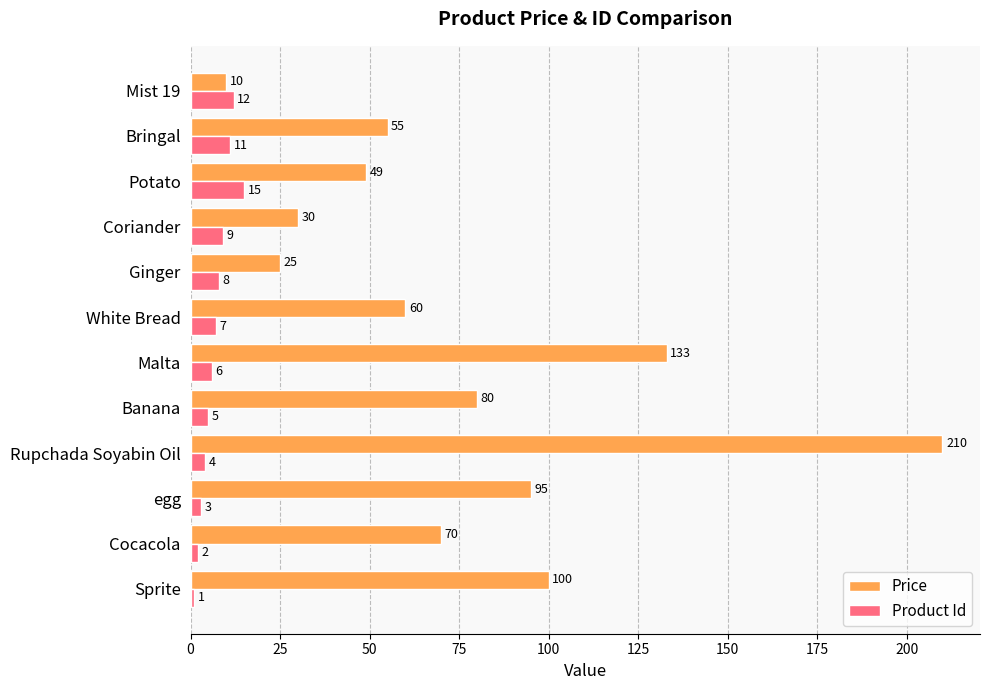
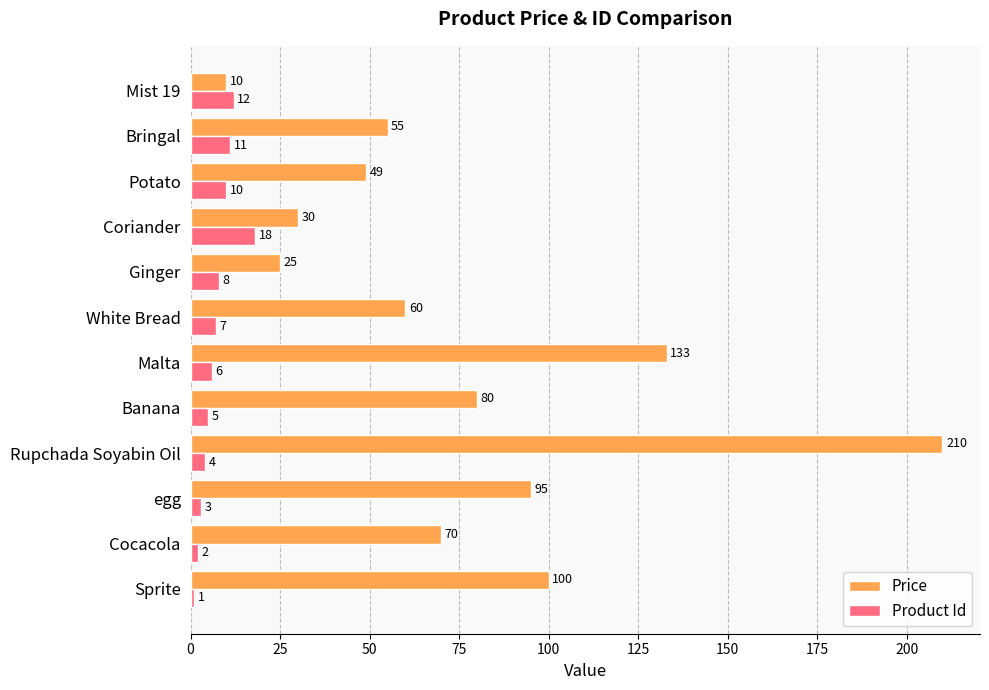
Product Id, Potato: 15 -> 10
Product Id, Coriander: 9 -> 18
